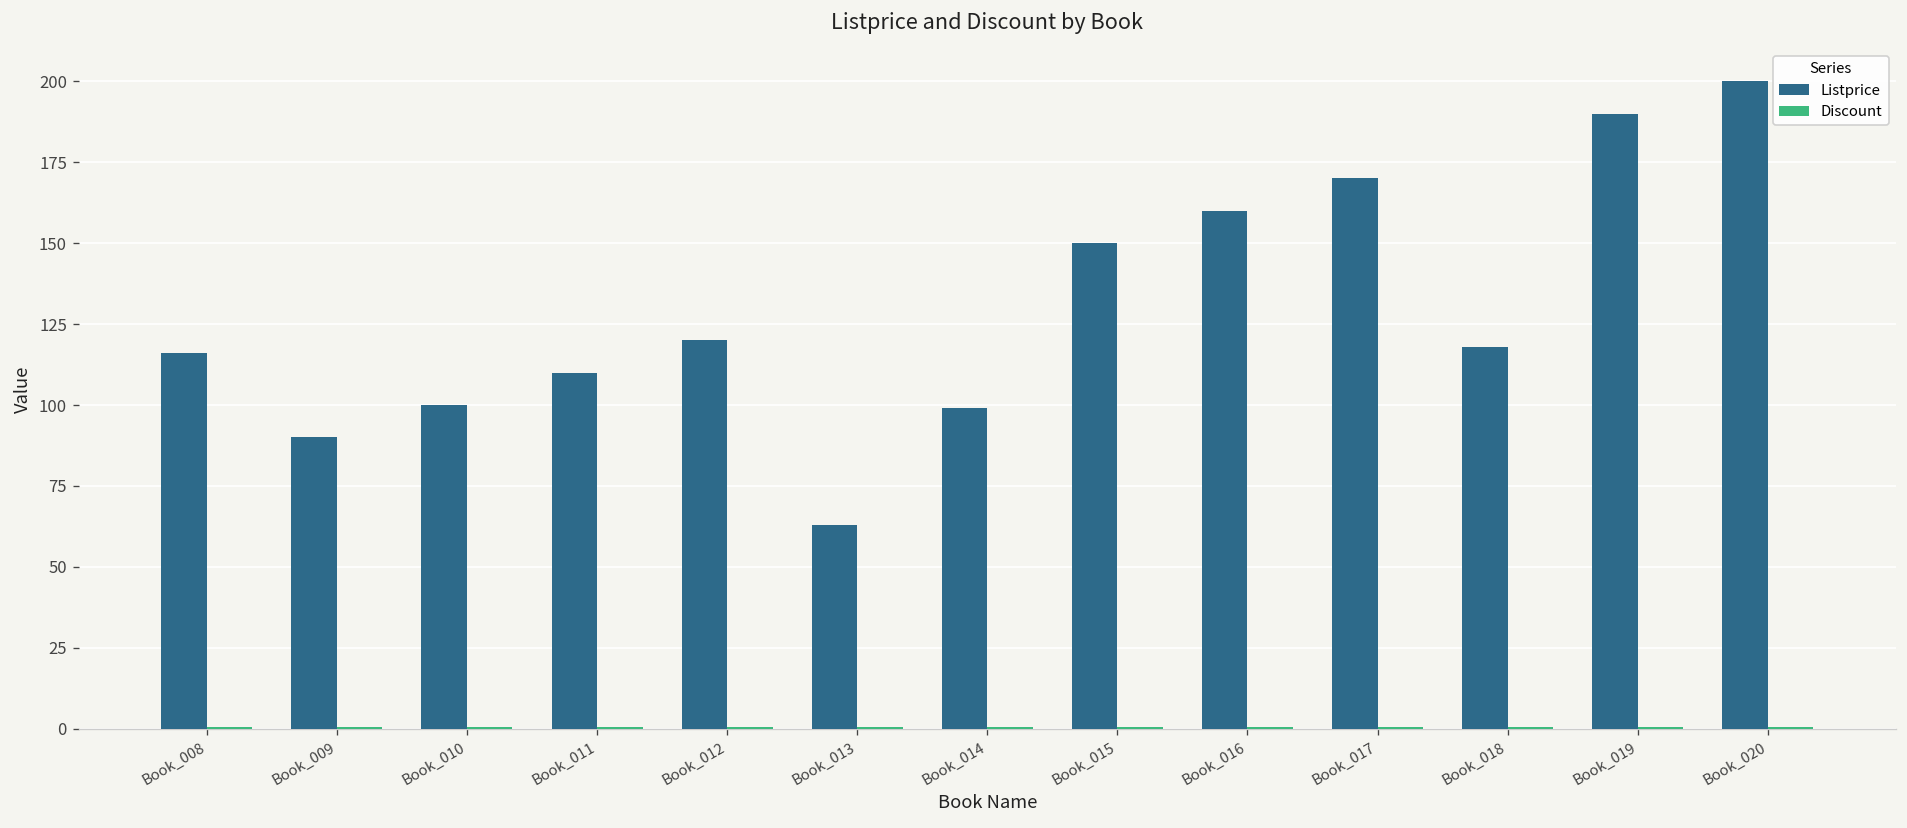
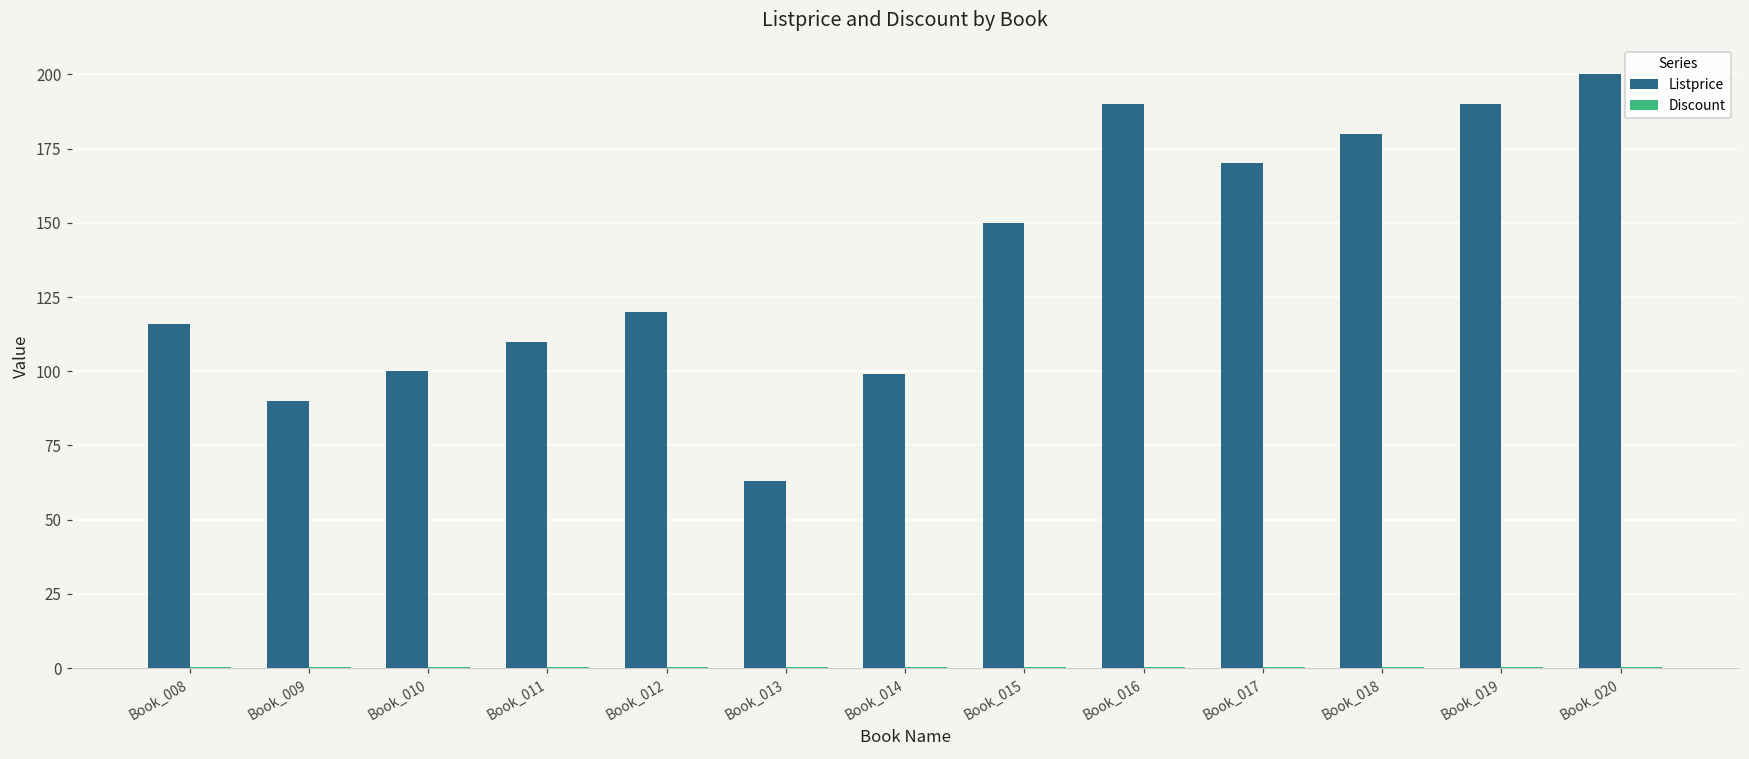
Listprice, Book_016: 160 -> 190
Listprice, Book_018: 118 -> 180
